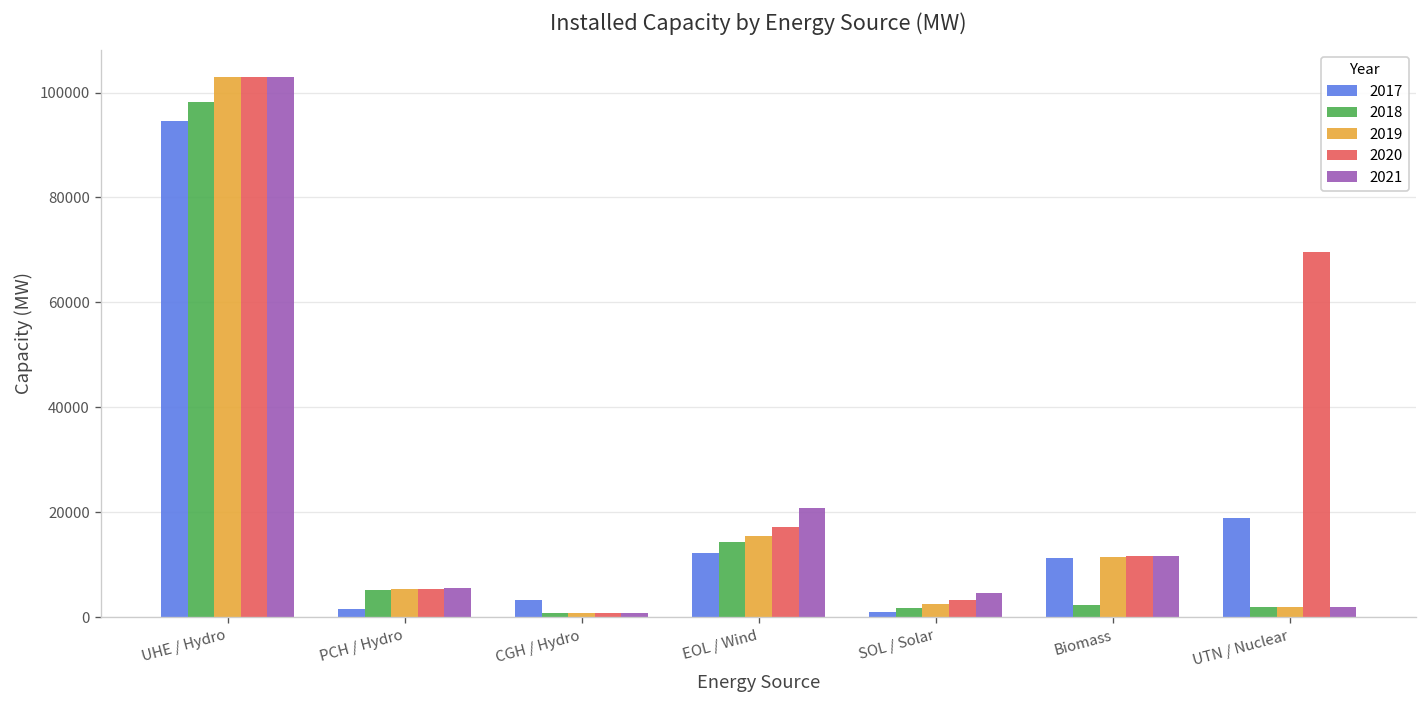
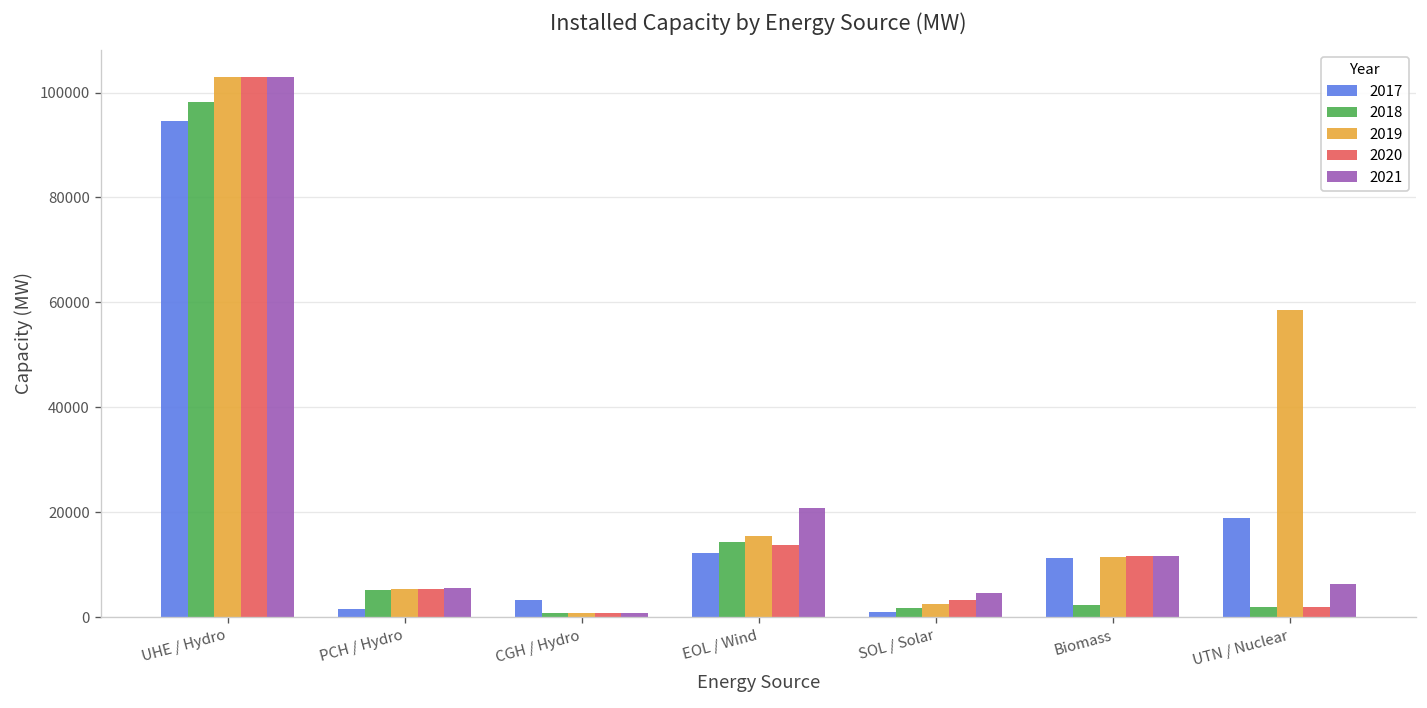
2020, EOL / Wind: 17000 -> 14000
2019, UTN / Nuclear: 2000 -> 59000
2020, UTN / Nuclear: 70000 -> 2000
2021, UTN / Nuclear: 2000 -> 6000
